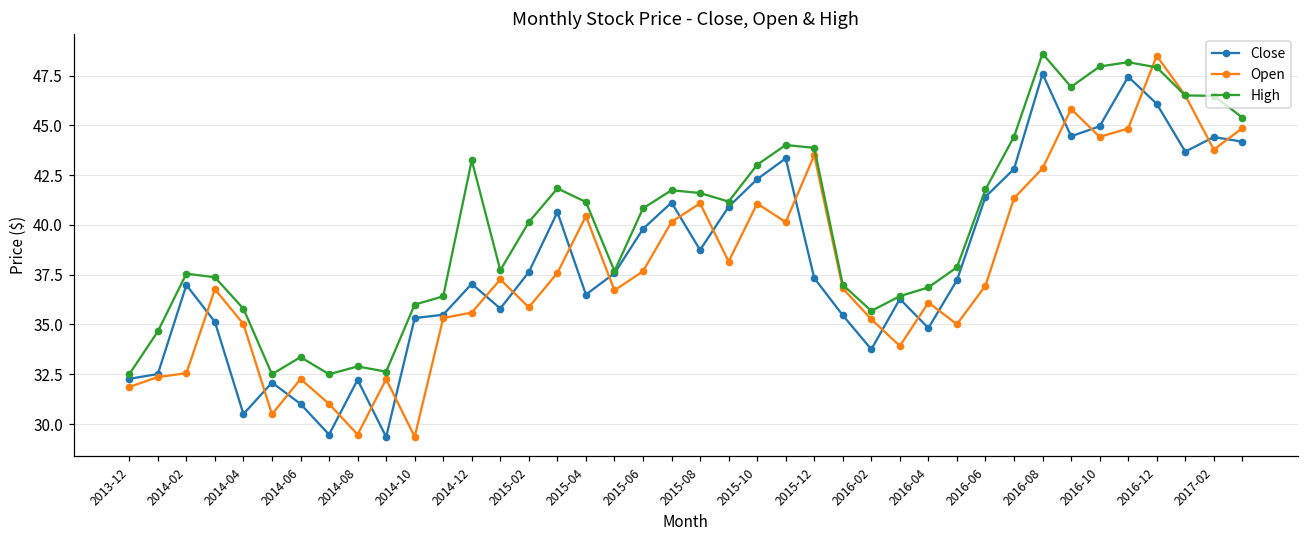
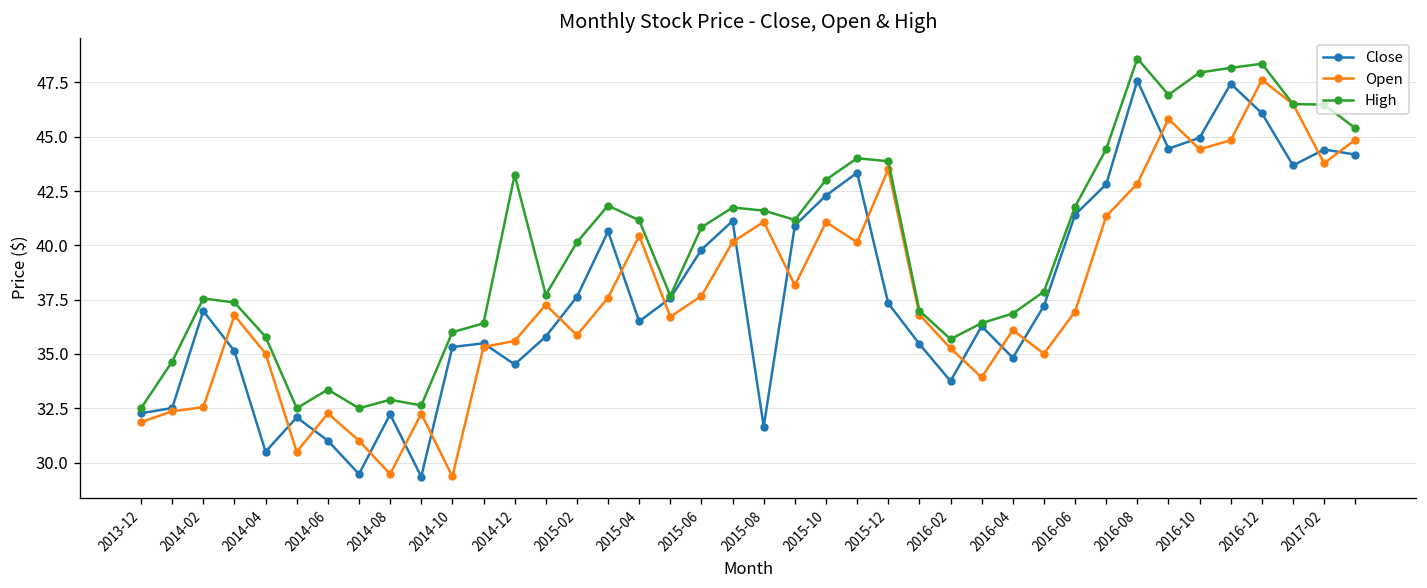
Close, 2014-12: 37.0 -> 34.5
Close, 2015-08: 38.7 -> 31.7
Open, 2016-12: 48.5 -> 47.6
High, 2016-12: 47.9 -> 48.4
